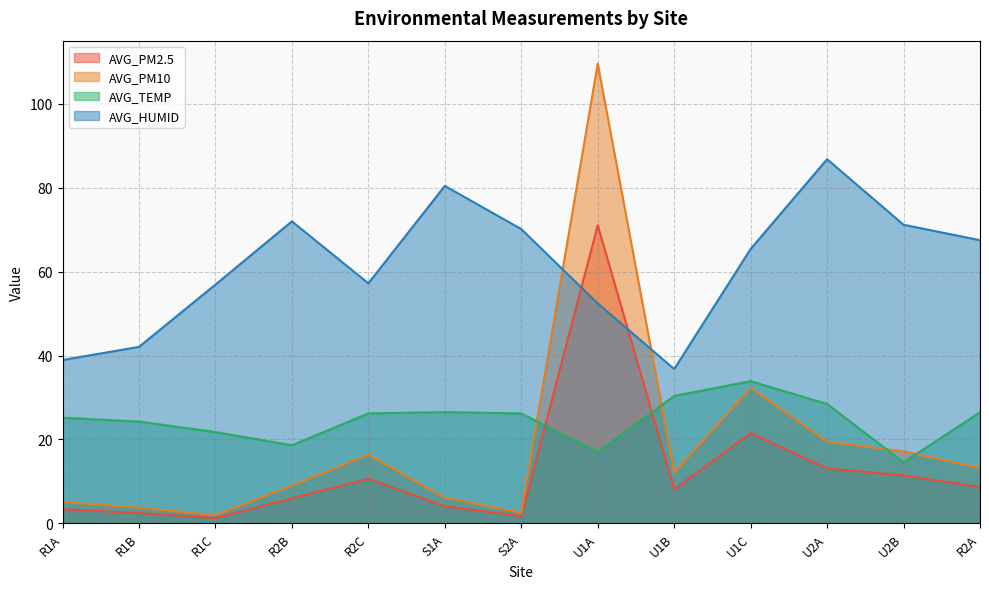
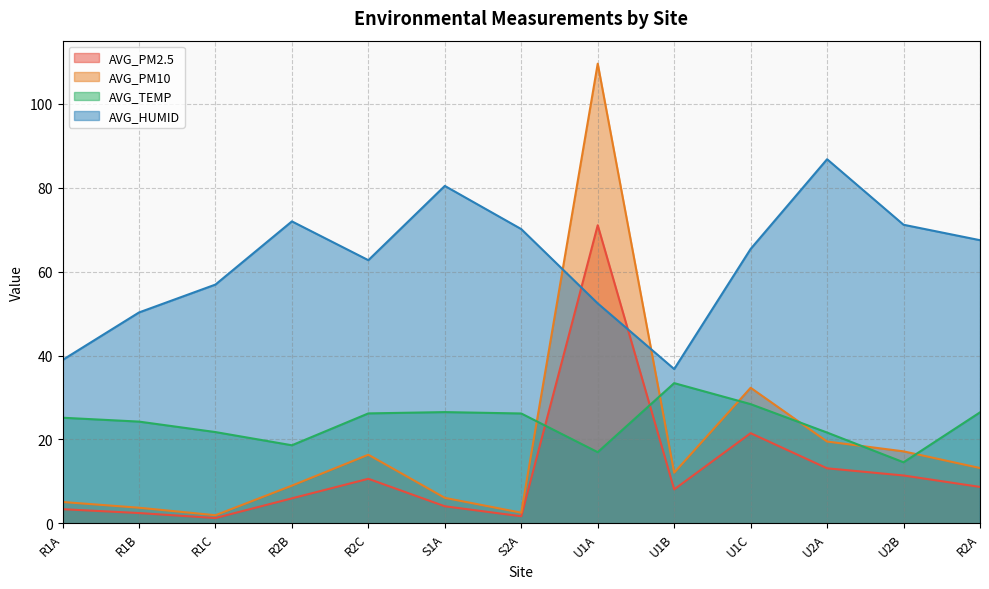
AVG_HUMID, R1B: 42 -> 50
AVG_HUMID, R2C: 57 -> 63
AVG_TEMP, U1B: 30 -> 33
AVG_TEMP, U1C: 34 -> 28
AVG_TEMP, U2A: 28 -> 22
